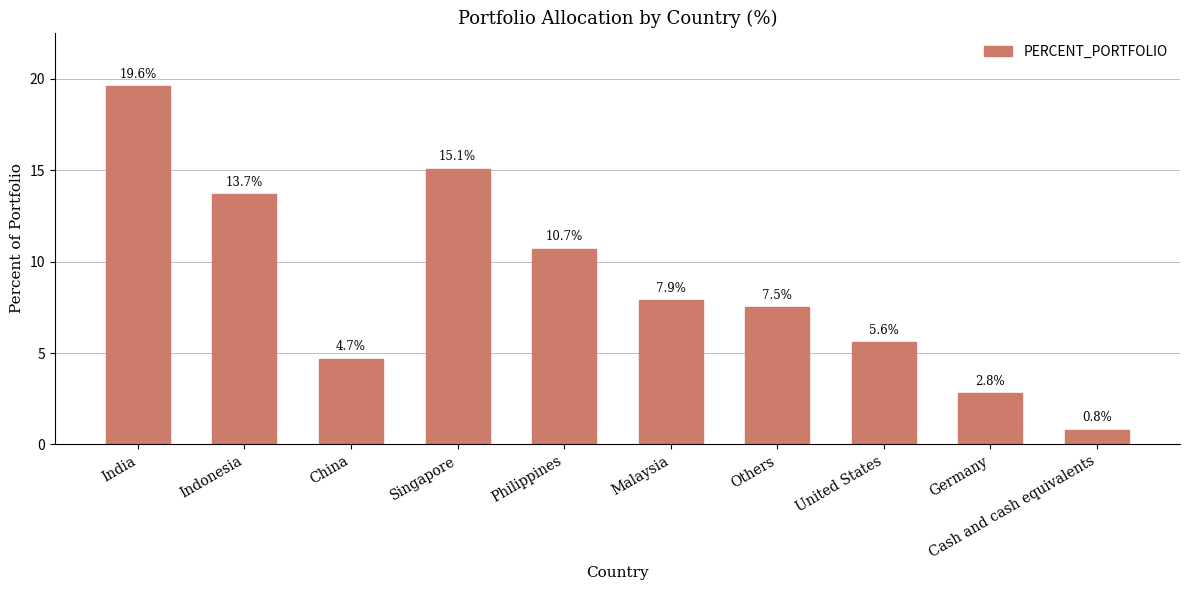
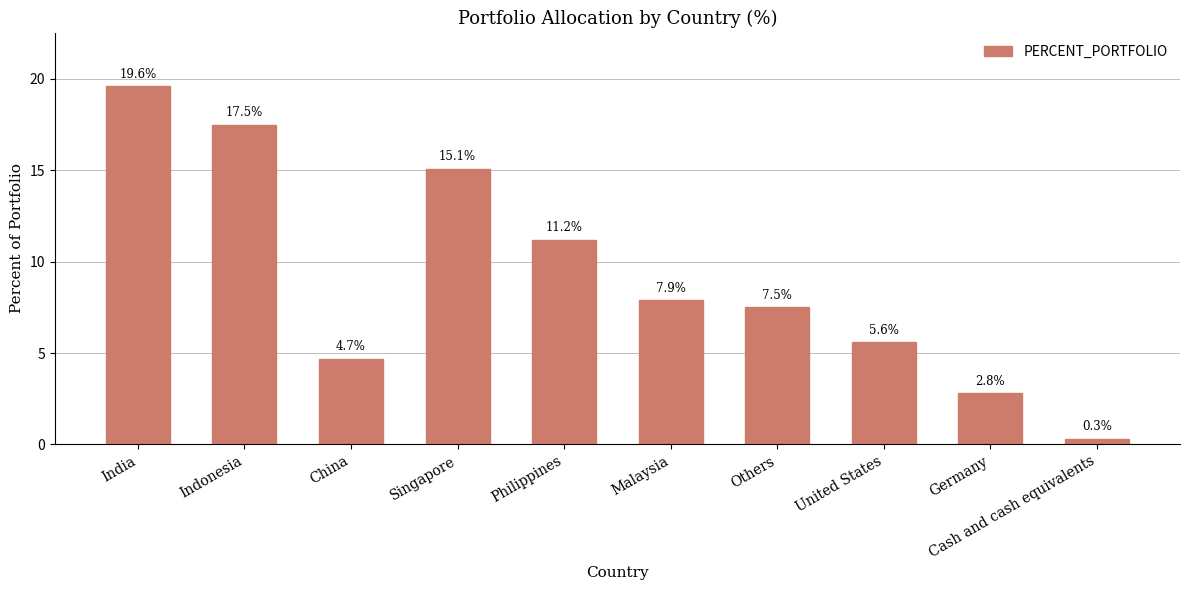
Indonesia: 13.7% -> 17.5%
Philippines: 10.7% -> 11.2%
Cash and cash equivalents: 0.8% -> 0.3%
